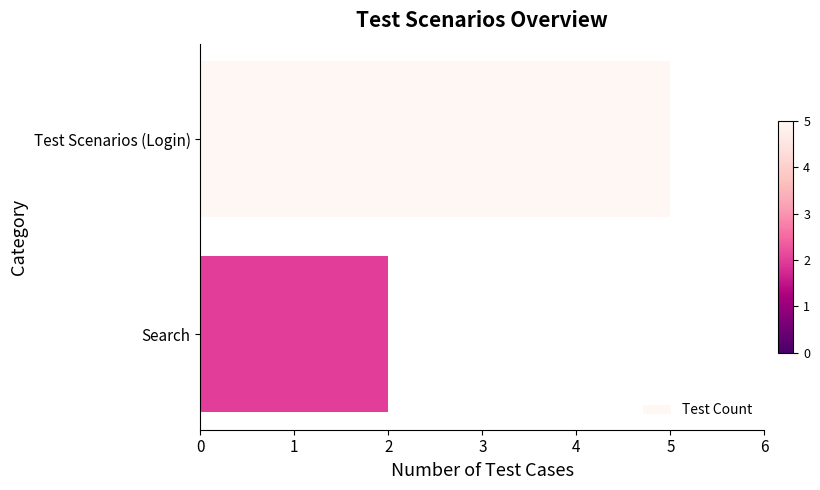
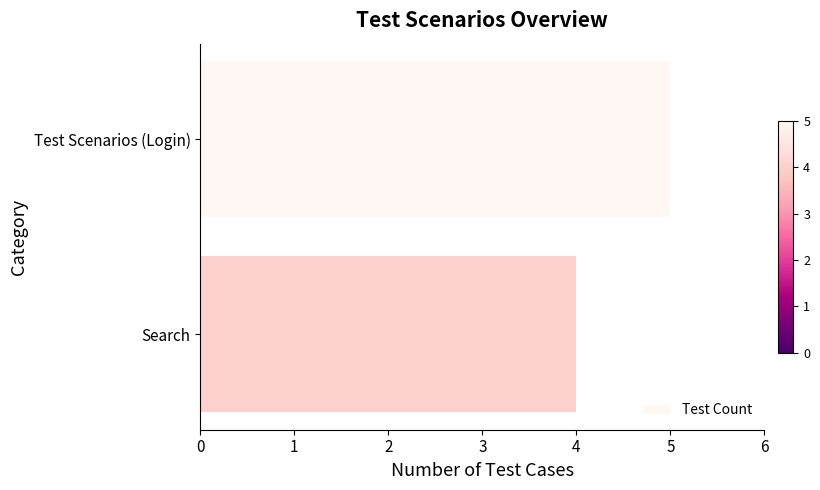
Search: 2 -> 4
